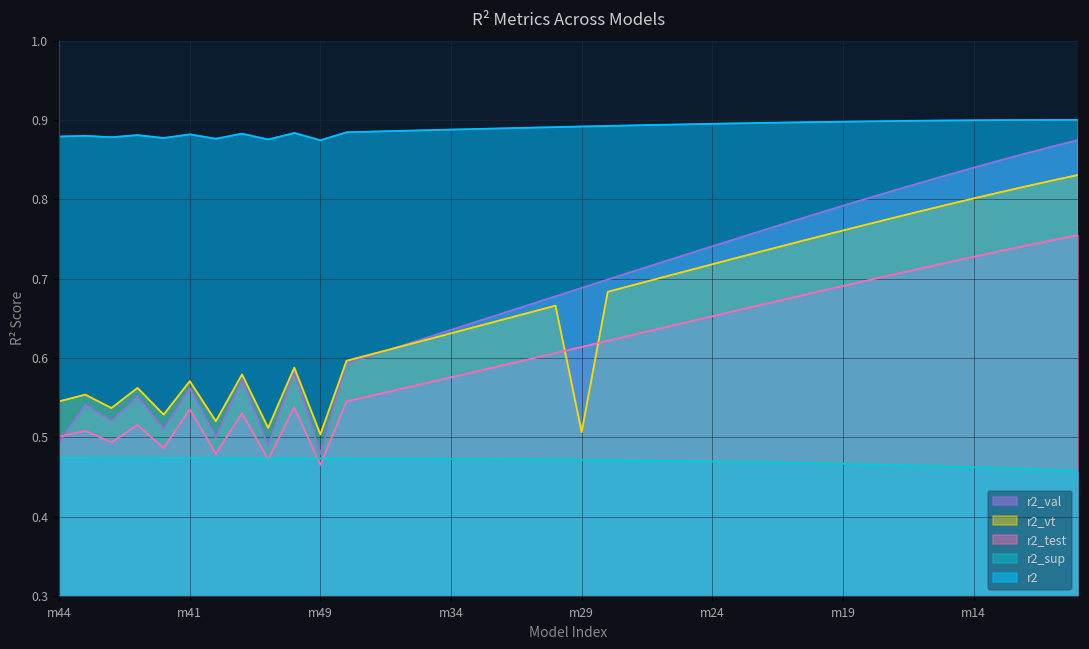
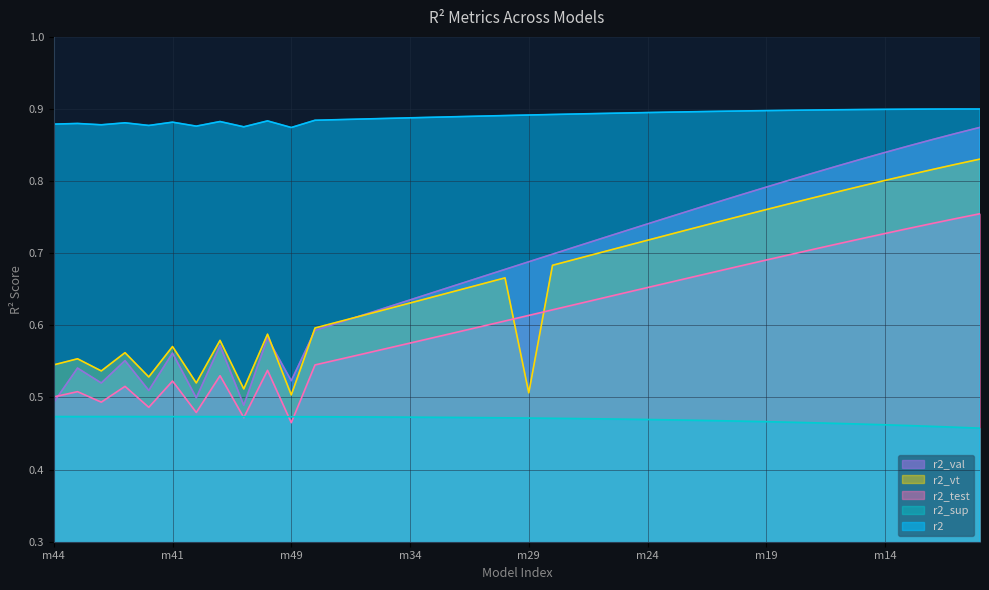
r2_test, m41: 0.54 -> 0.52
r2_val, m49: 0.48 -> 0.52
